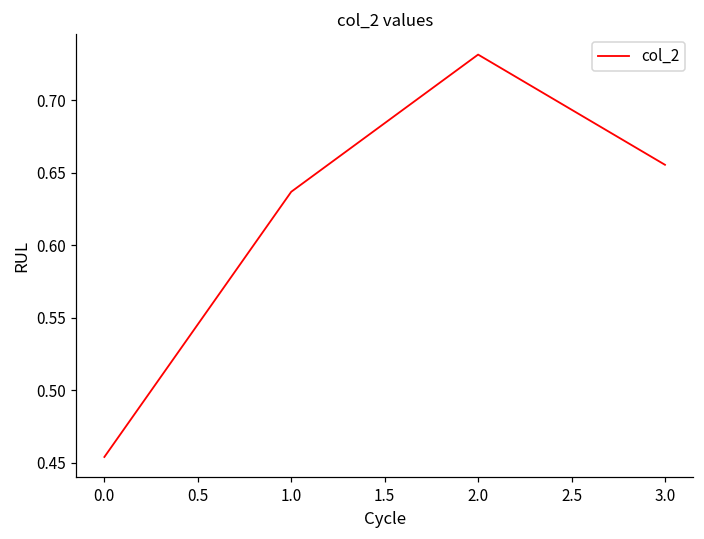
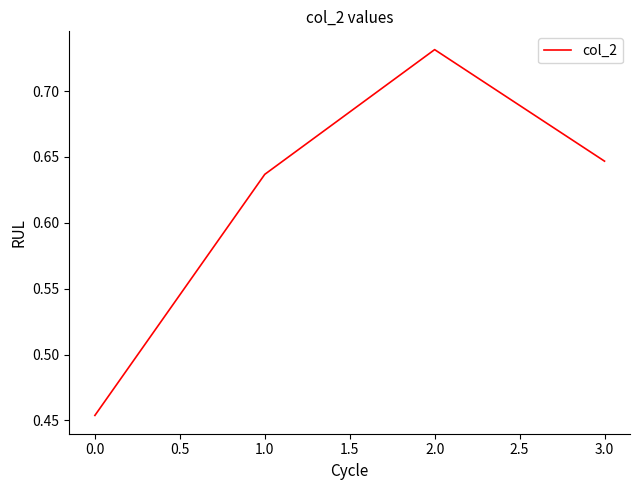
3.0: 0.655 -> 0.647
